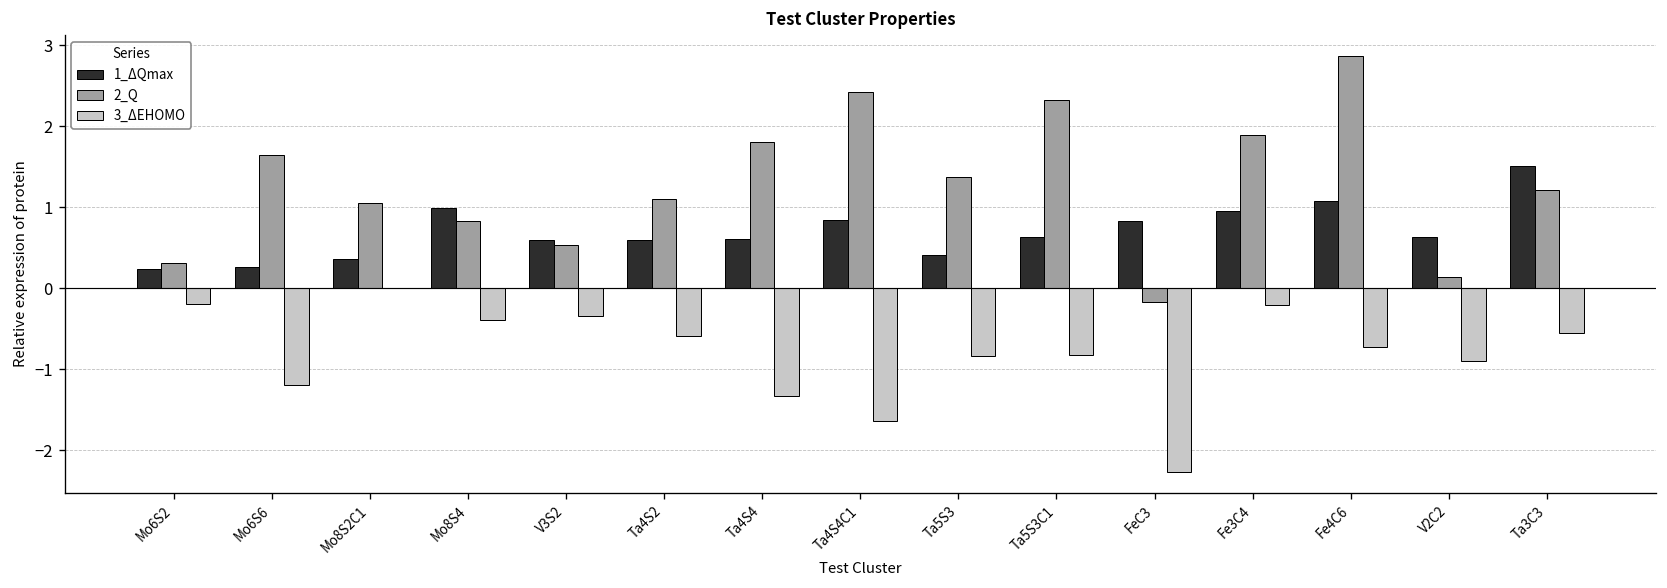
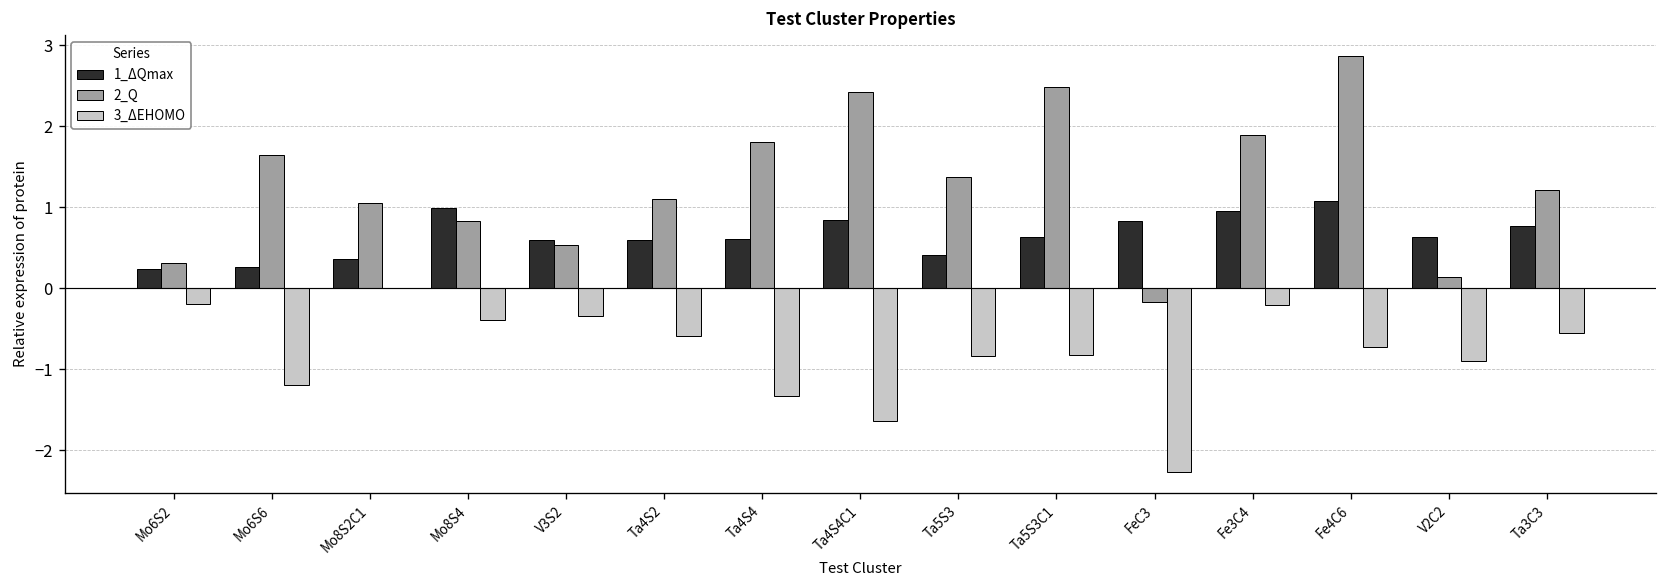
2_Q, Ta5S3C1: 2.3 -> 2.5
1_ΔQmax, Ta3C3: 1.5 -> 0.8
